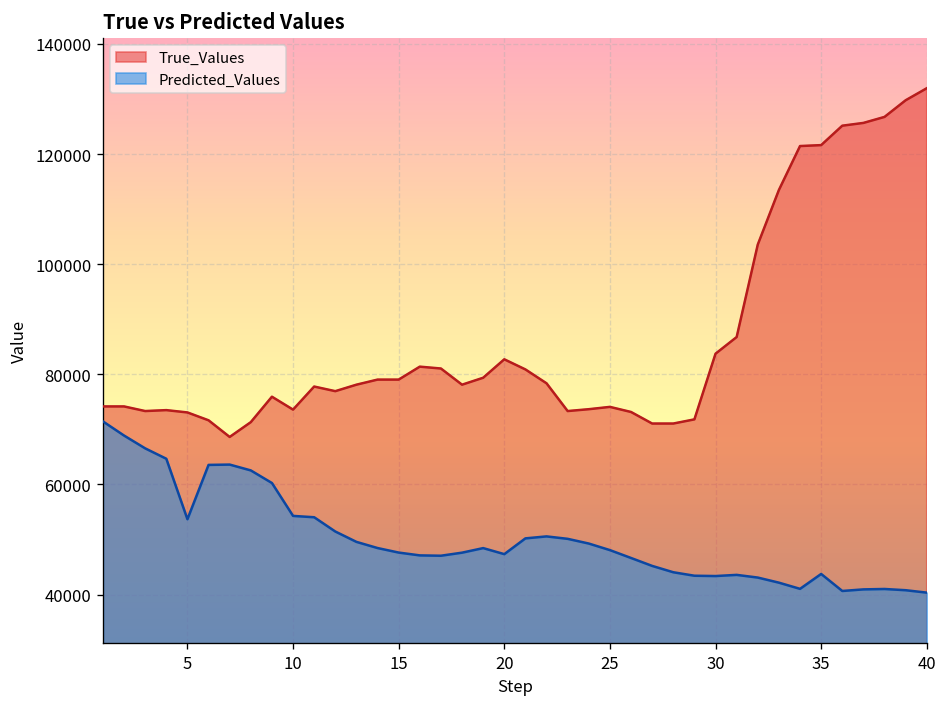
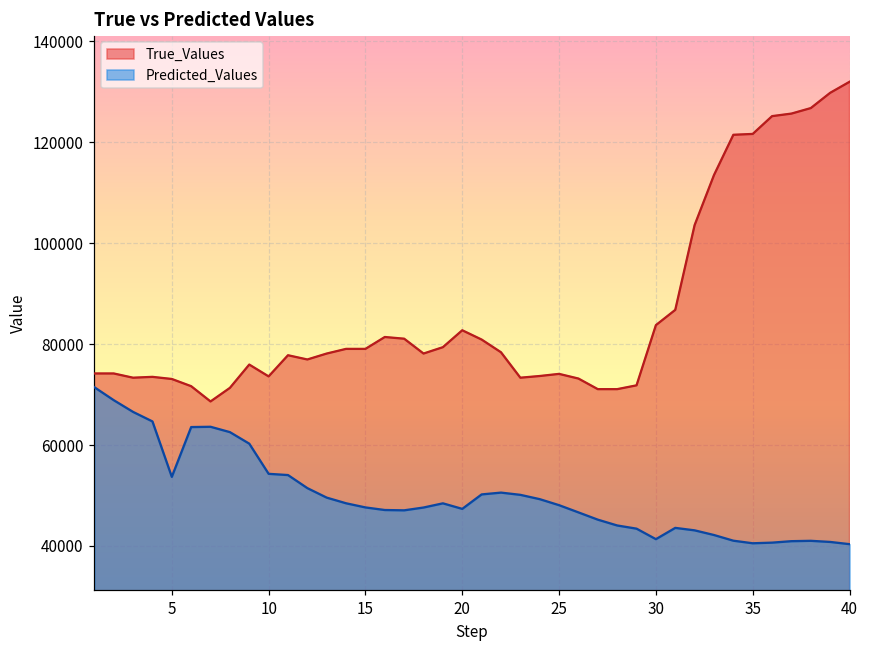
Predicted_Values, 30: 43000 -> 41000
Predicted_Values, 35: 44000 -> 41000
